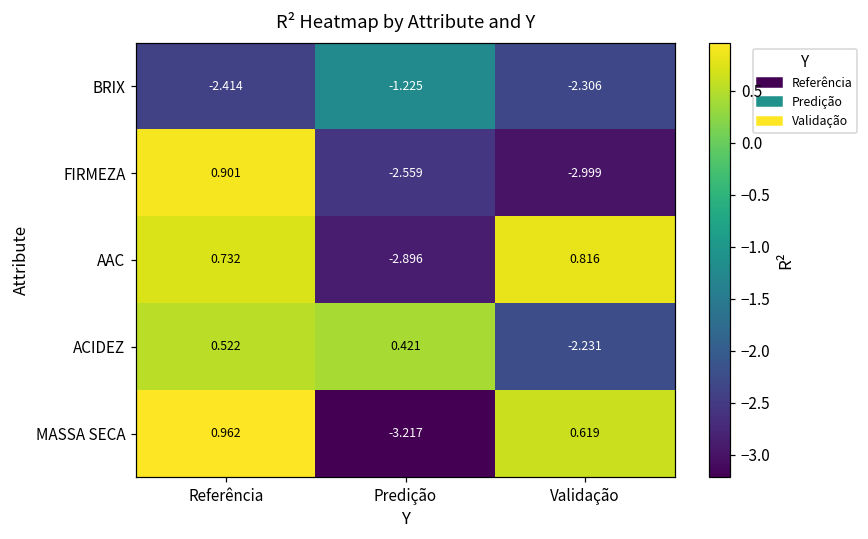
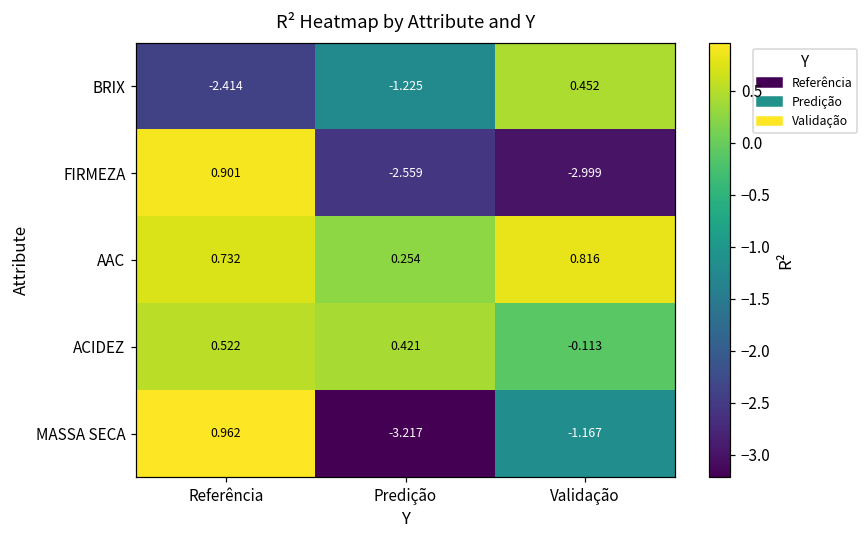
BRIX, Validação: -2.306 -> 0.452
AAC, Predição: -2.896 -> 0.254
ACIDEZ, Validação: -2.231 -> -0.113
MASSA SECA, Validação: 0.619 -> -1.167
